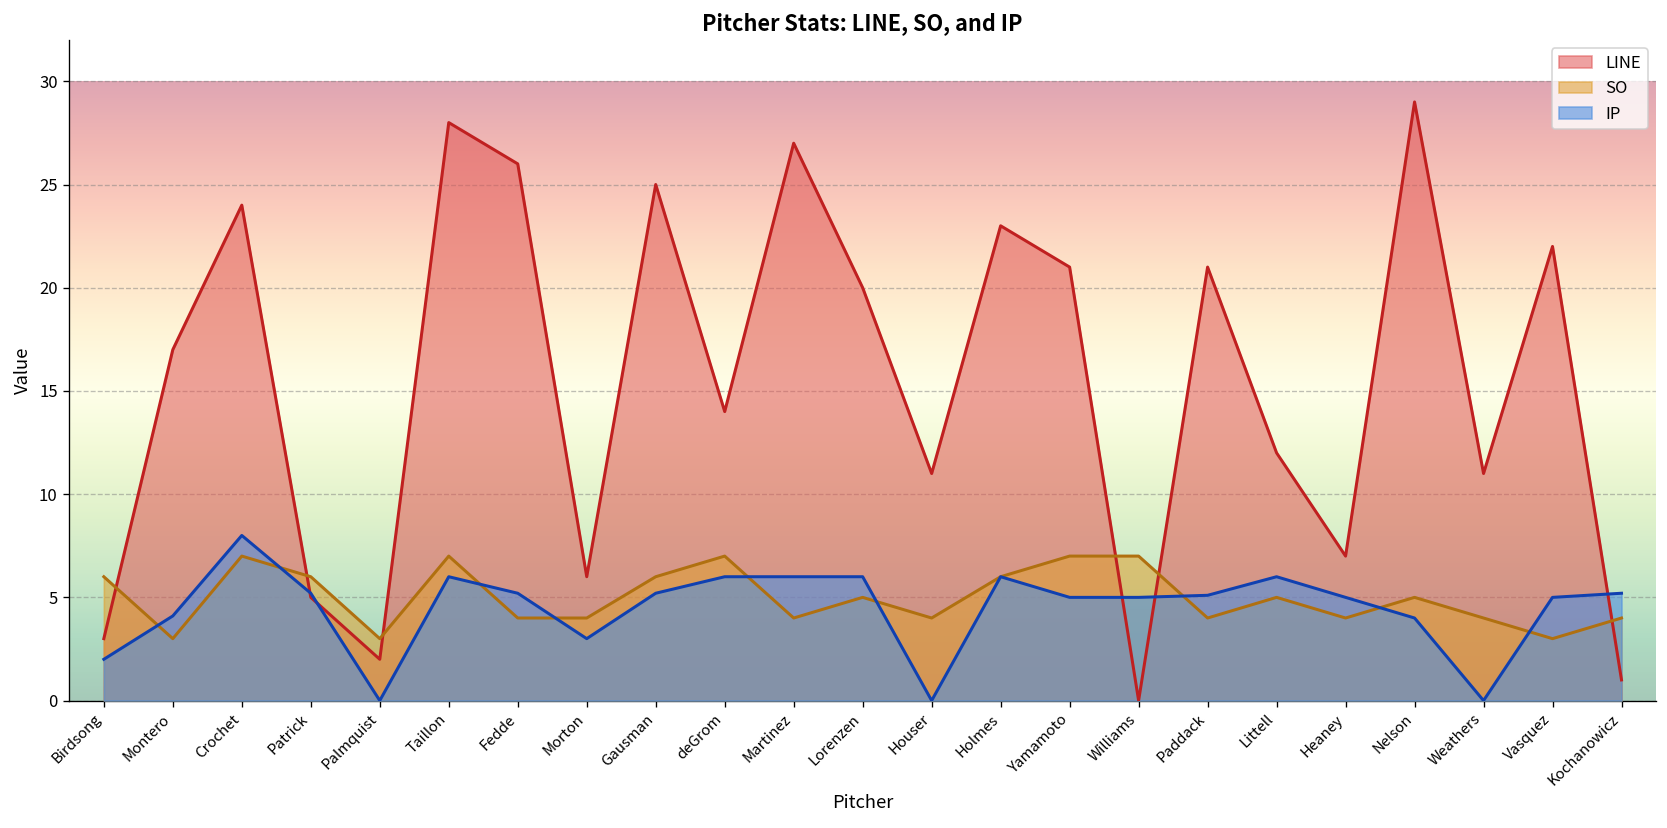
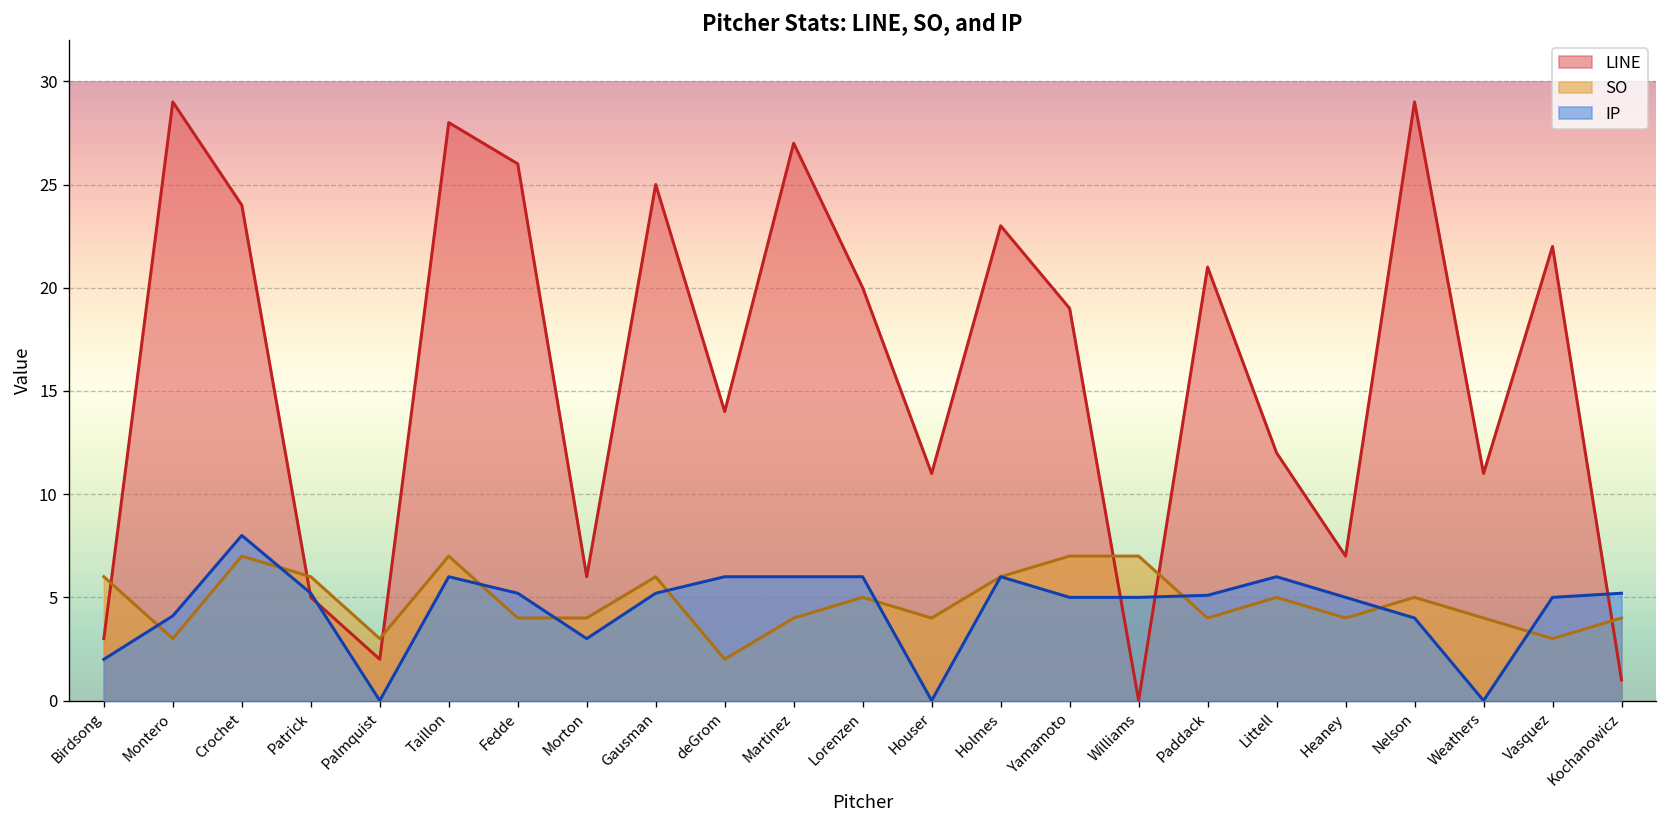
LINE, Montero: 17 -> 29
SO, deGrom: 7 -> 2
LINE, Yamamoto: 21 -> 19
